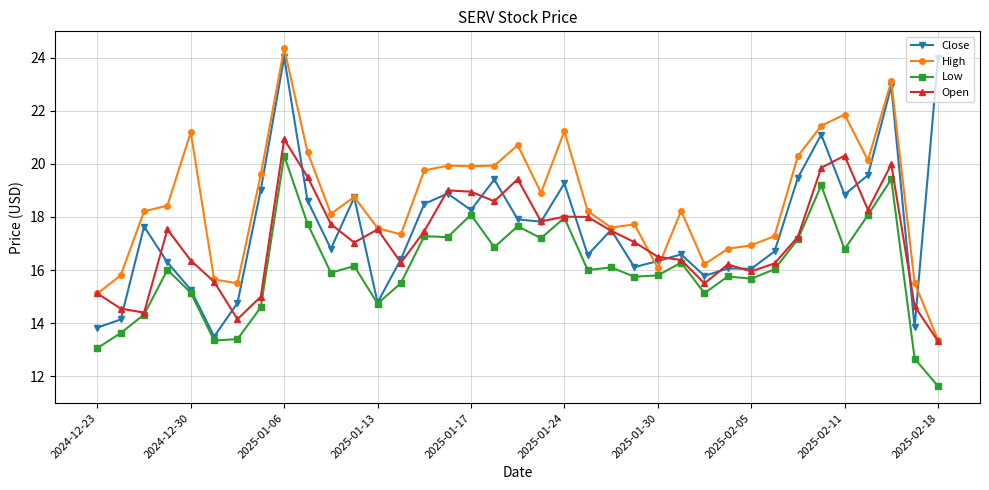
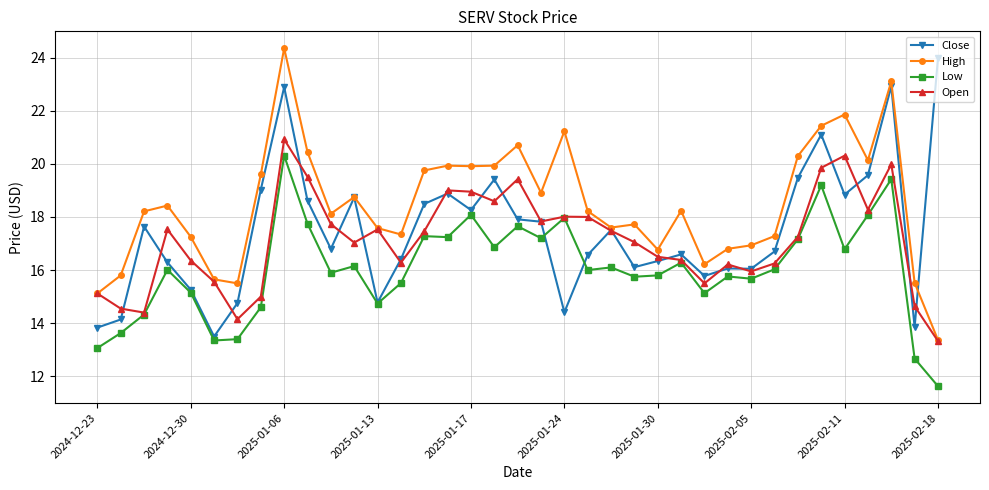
High, 2024-12-30: 21.2 -> 17.3
Close, 2025-01-06: 24.0 -> 22.9
Close, 2025-01-24: 19.3 -> 14.4
High, 2025-01-30: 16.1 -> 16.8
